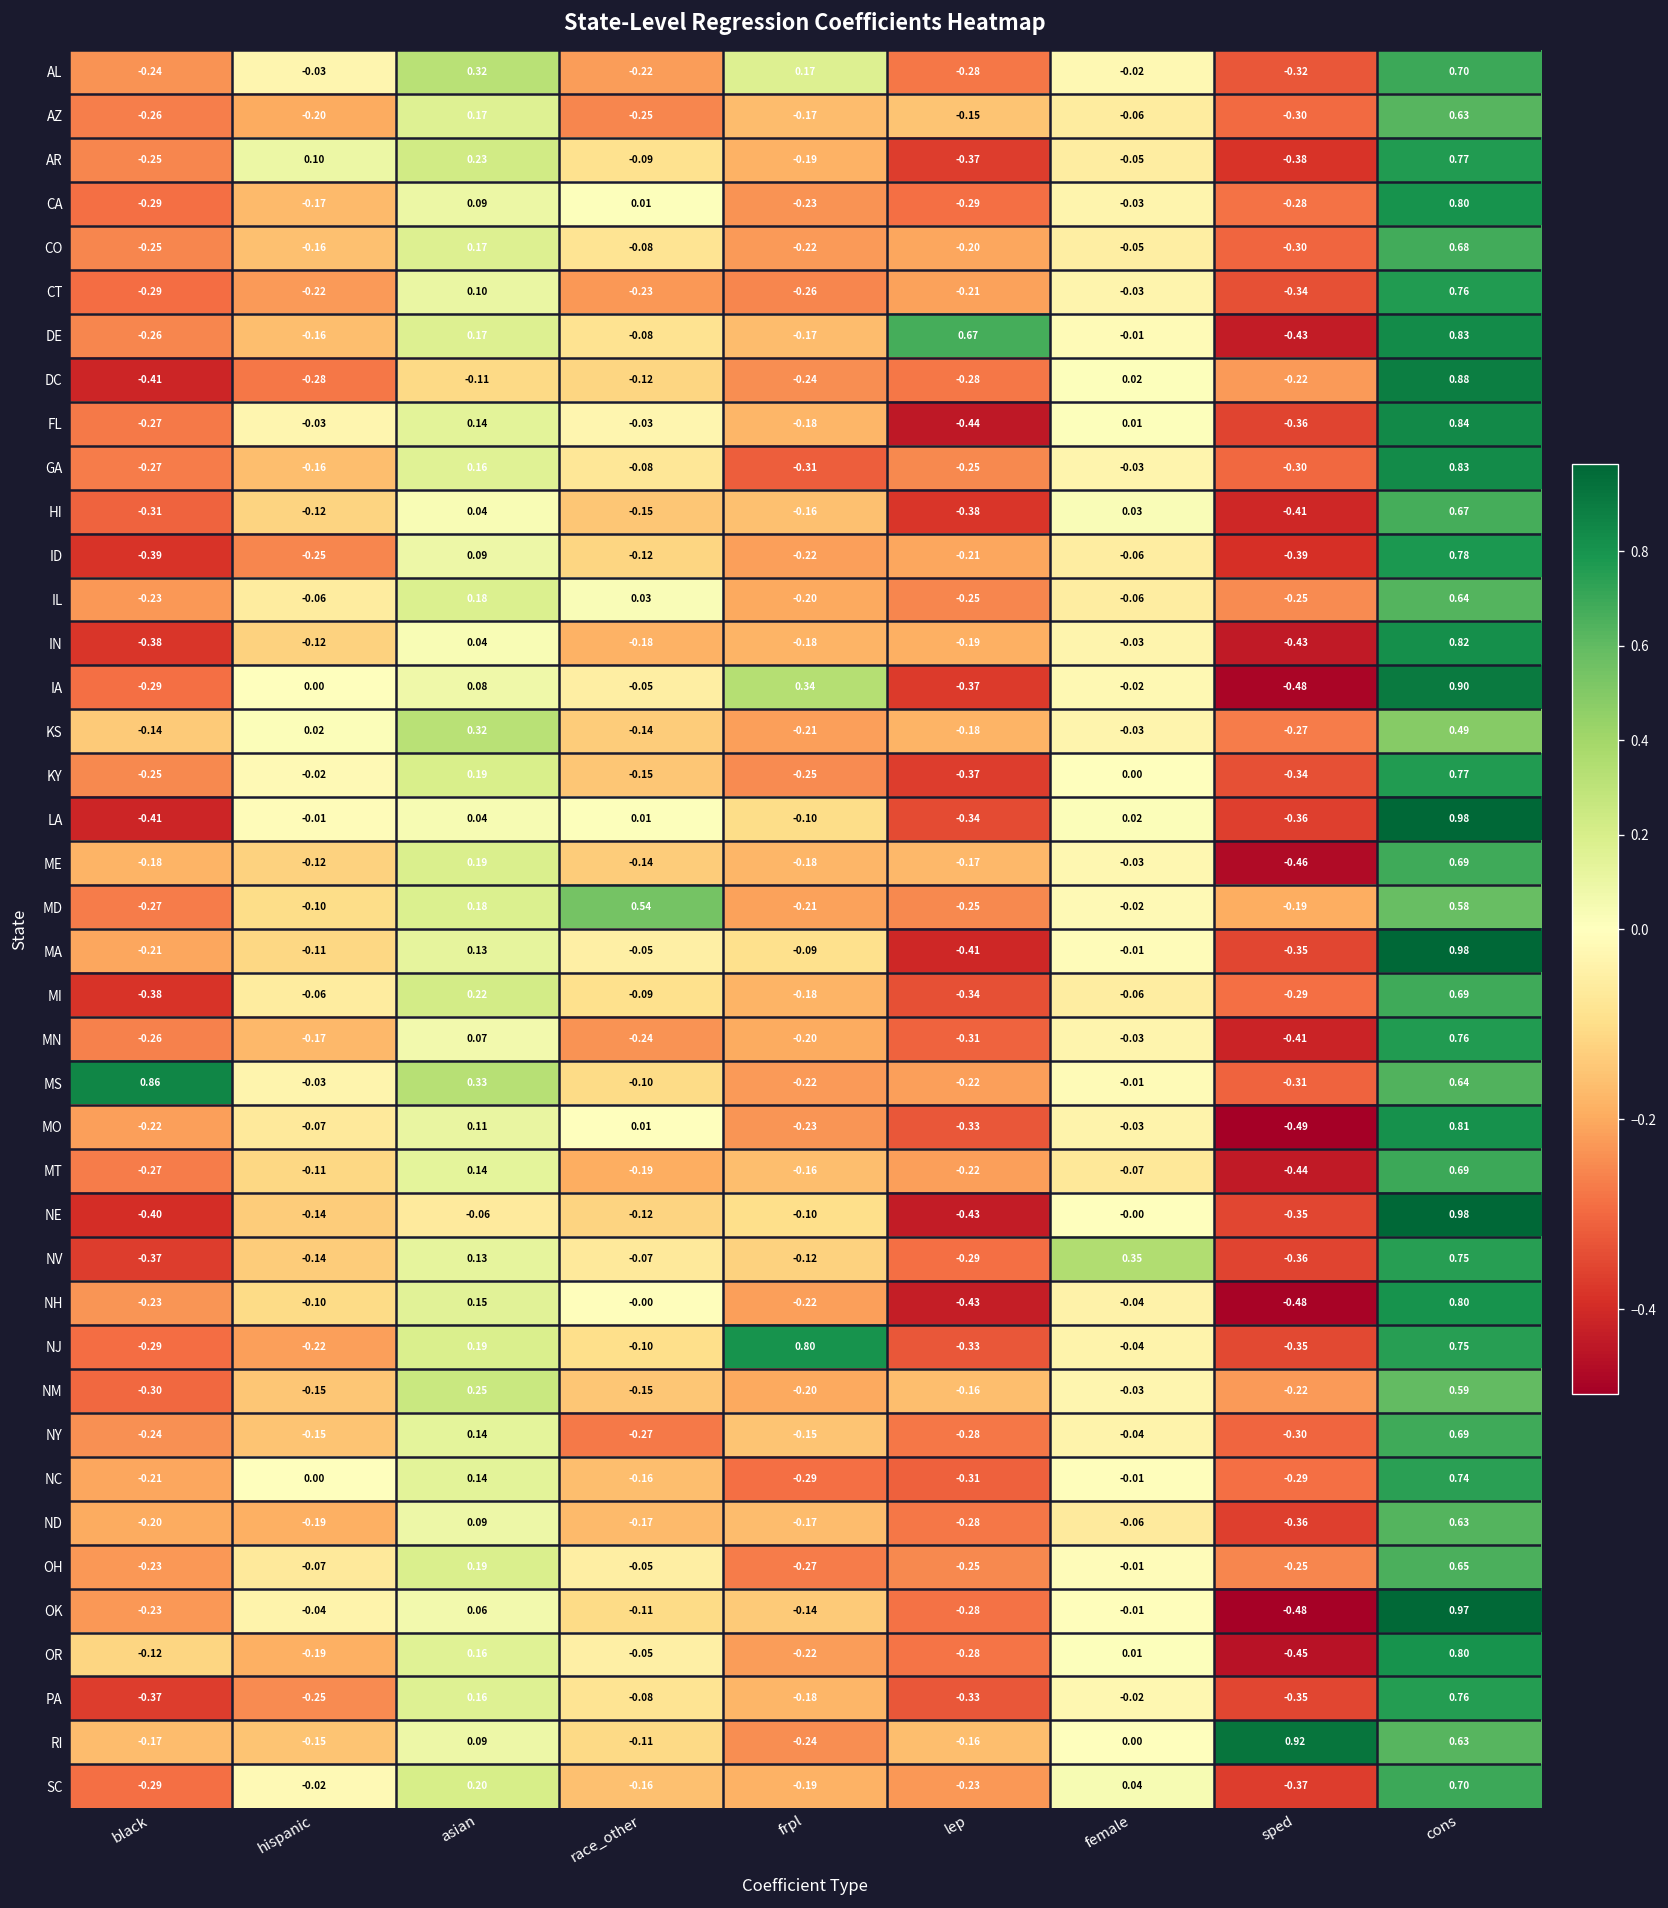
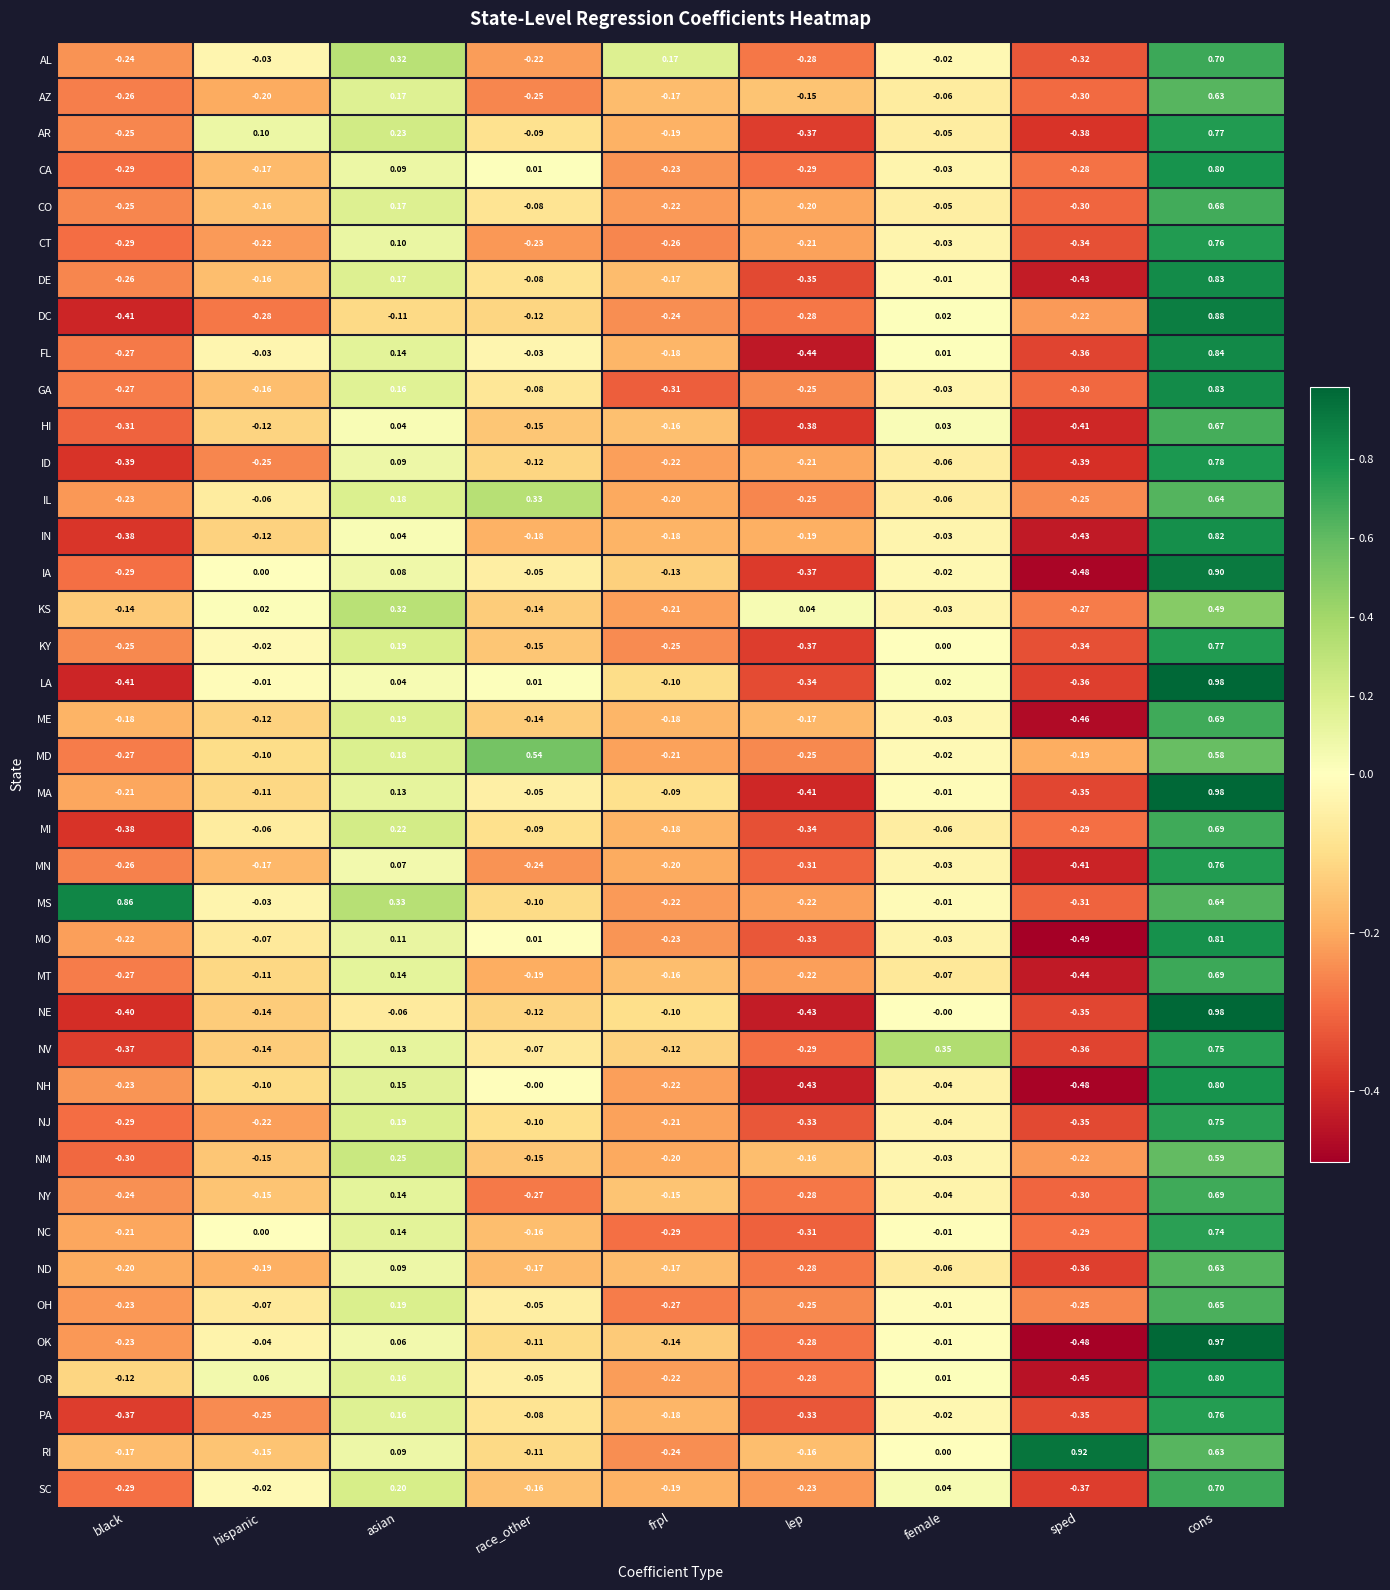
DE, lep: 0.67 -> -0.35
IL, race_other: 0.03 -> 0.33
IA, frpl: 0.34 -> -0.13
KS, lep: -0.18 -> 0.04
NJ, frpl: 0.80 -> -0.21
OR, hispanic: -0.19 -> 0.06
